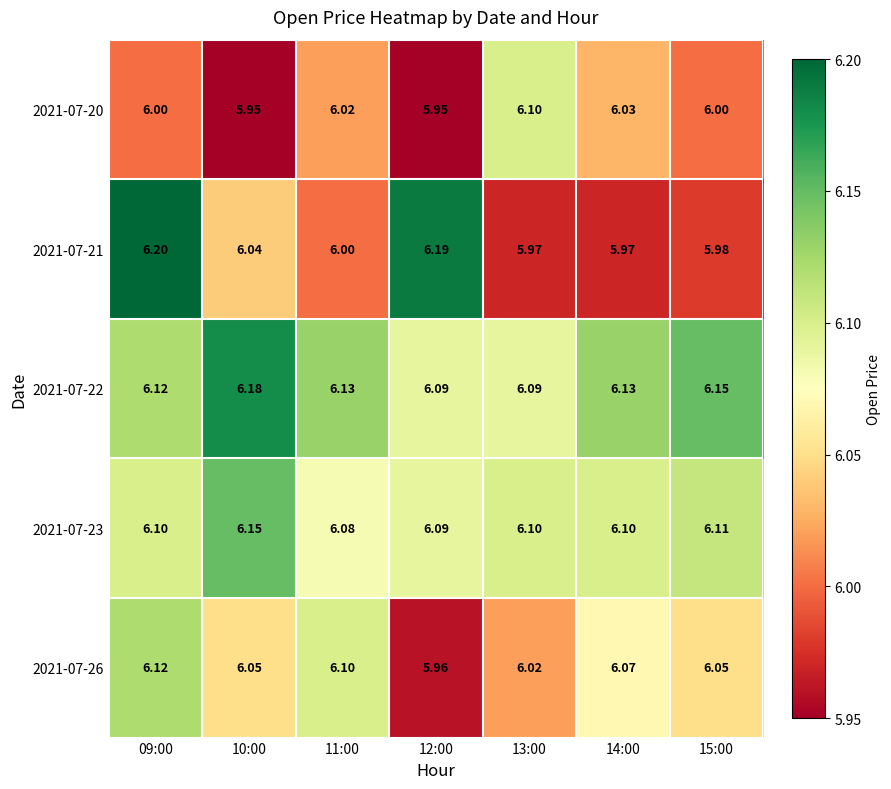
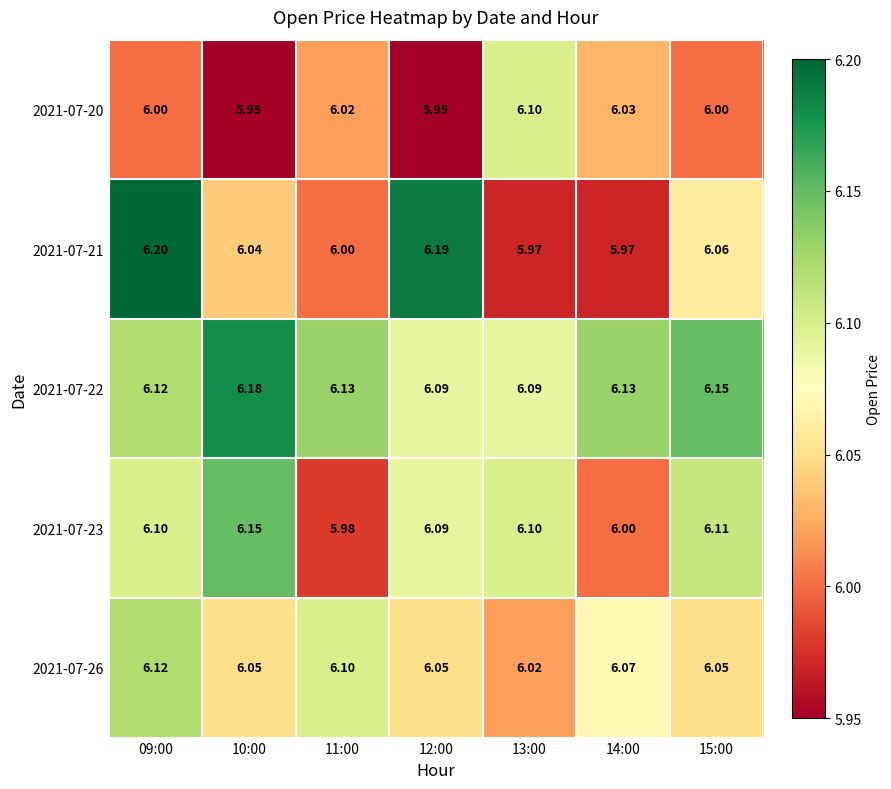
2021-07-21, 15:00: 5.98 -> 6.06
2021-07-23, 11:00: 6.08 -> 5.98
2021-07-23, 14:00: 6.10 -> 6.00
2021-07-26, 12:00: 5.96 -> 6.05
